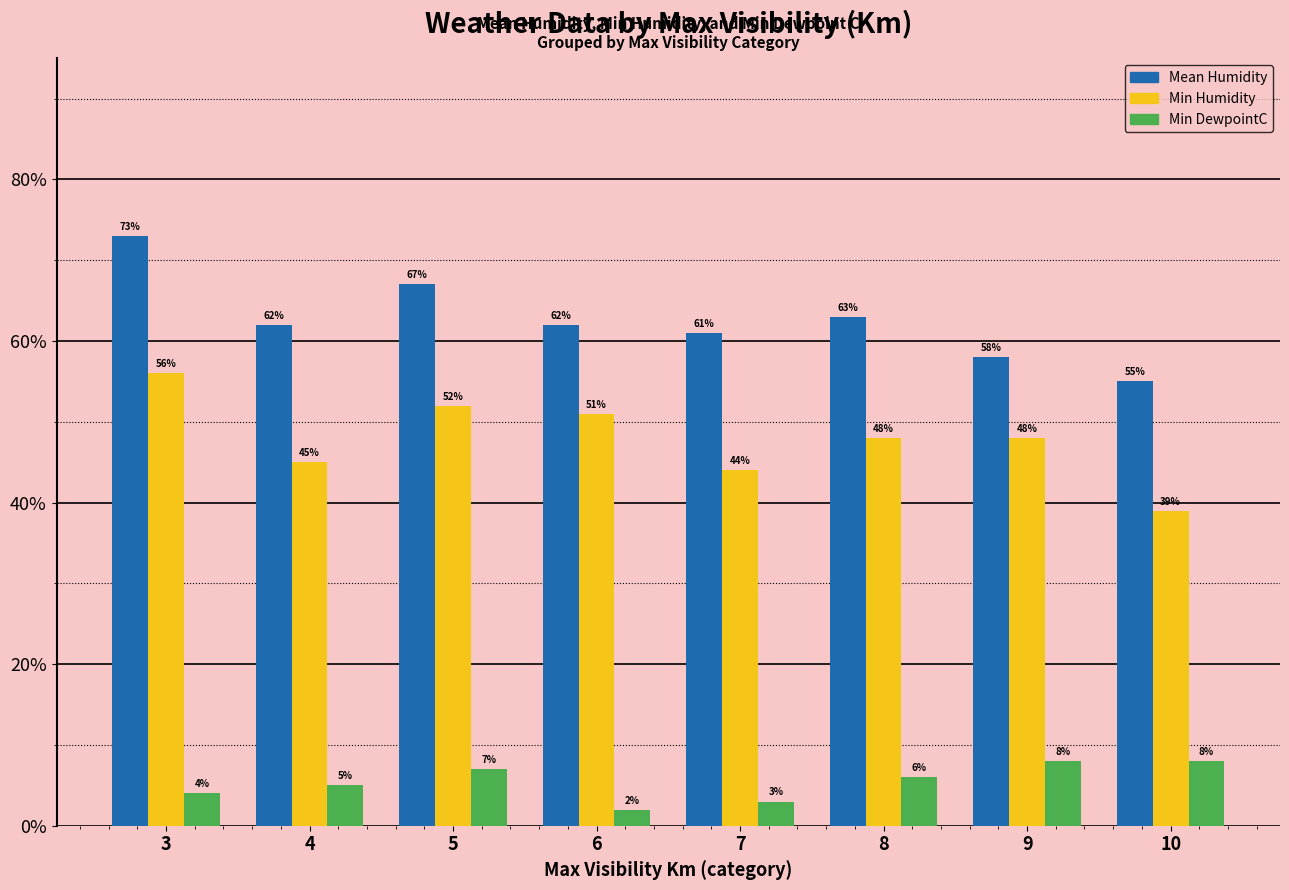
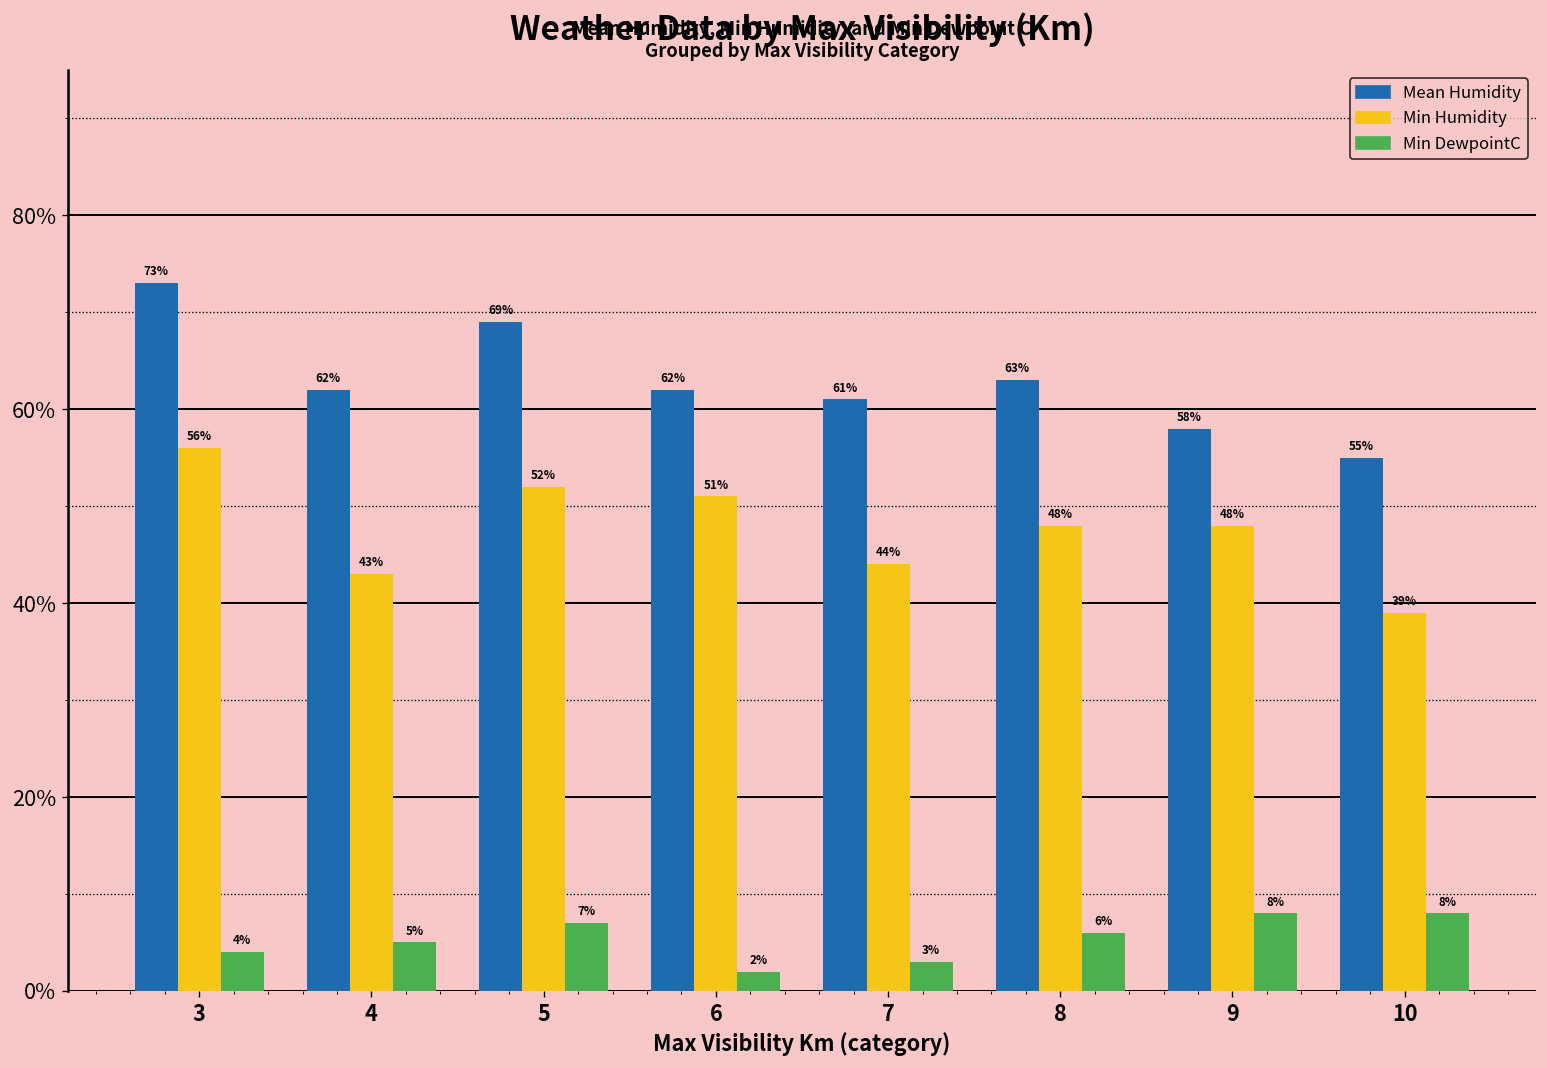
Min Humidity, 4: 45% -> 43%
Mean Humidity, 5: 67% -> 69%
